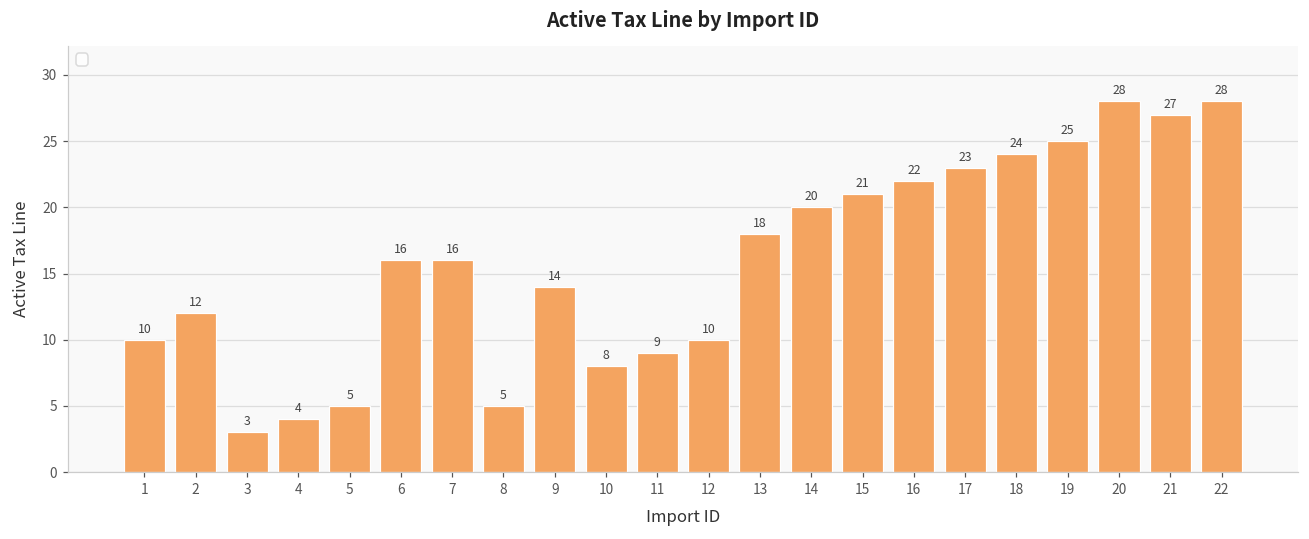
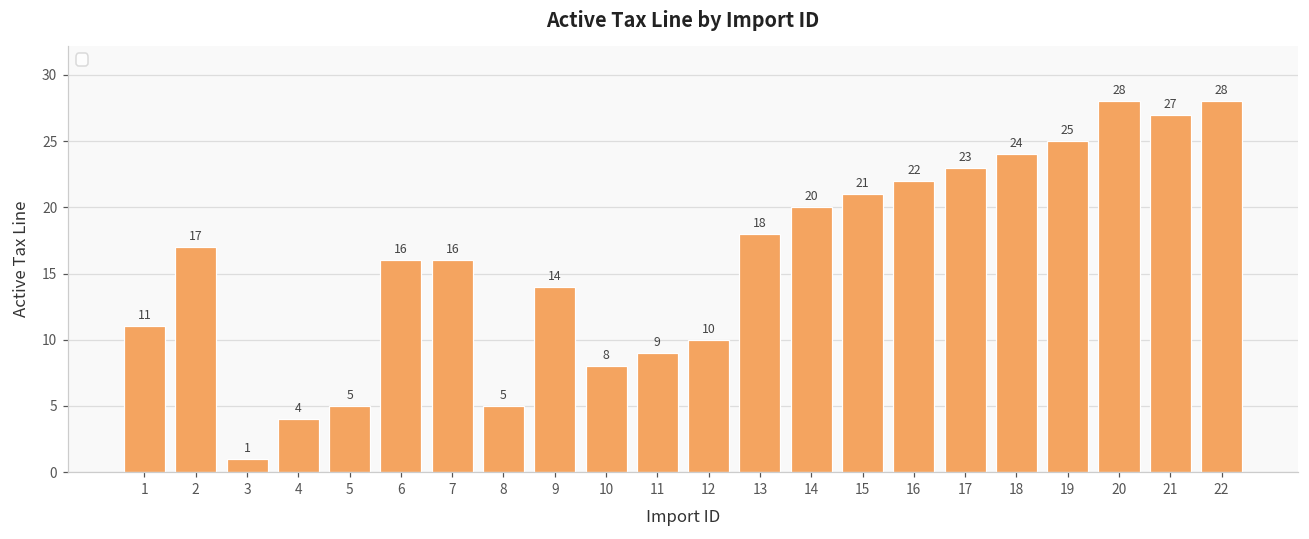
1: 10 -> 11
2: 12 -> 17
3: 3 -> 1
